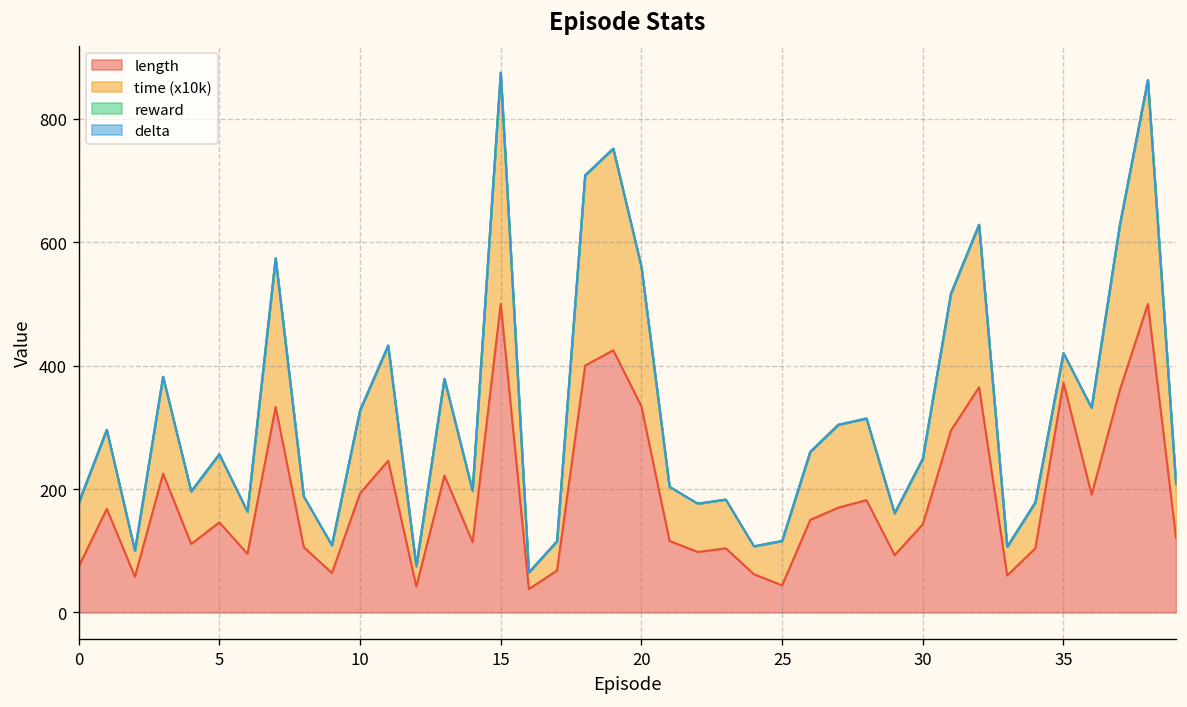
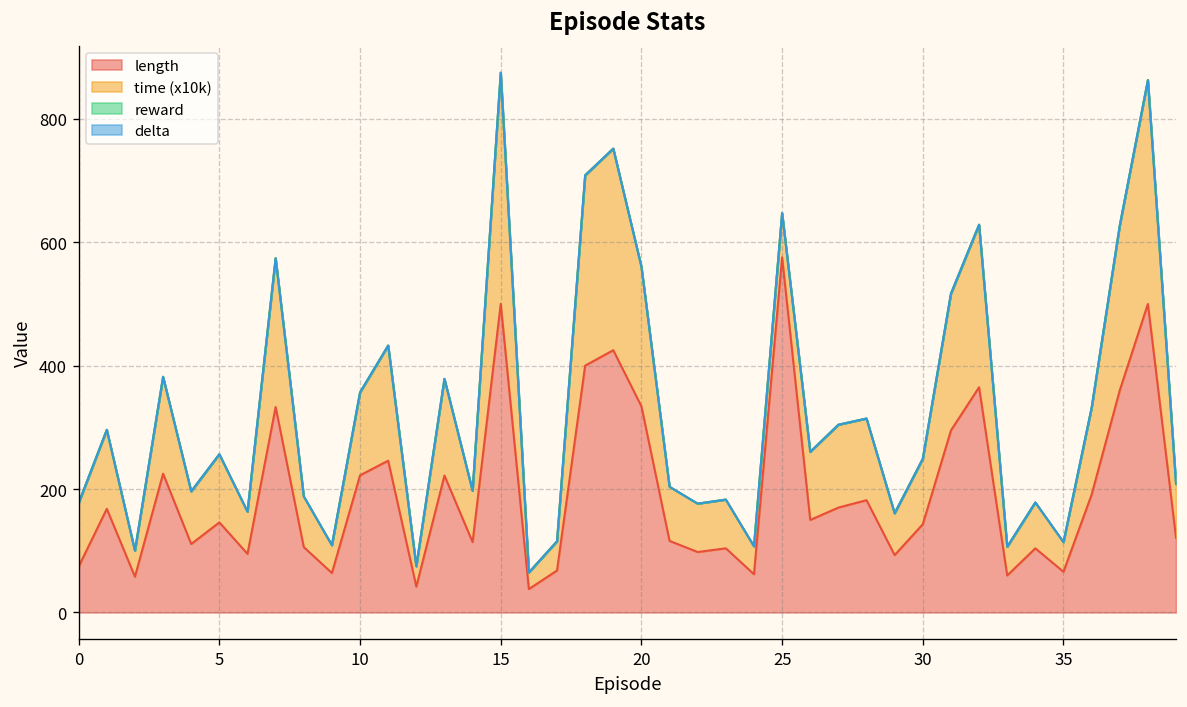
length, 10: 190 -> 220
length, 25: 40 -> 580
length, 35: 370 -> 70
